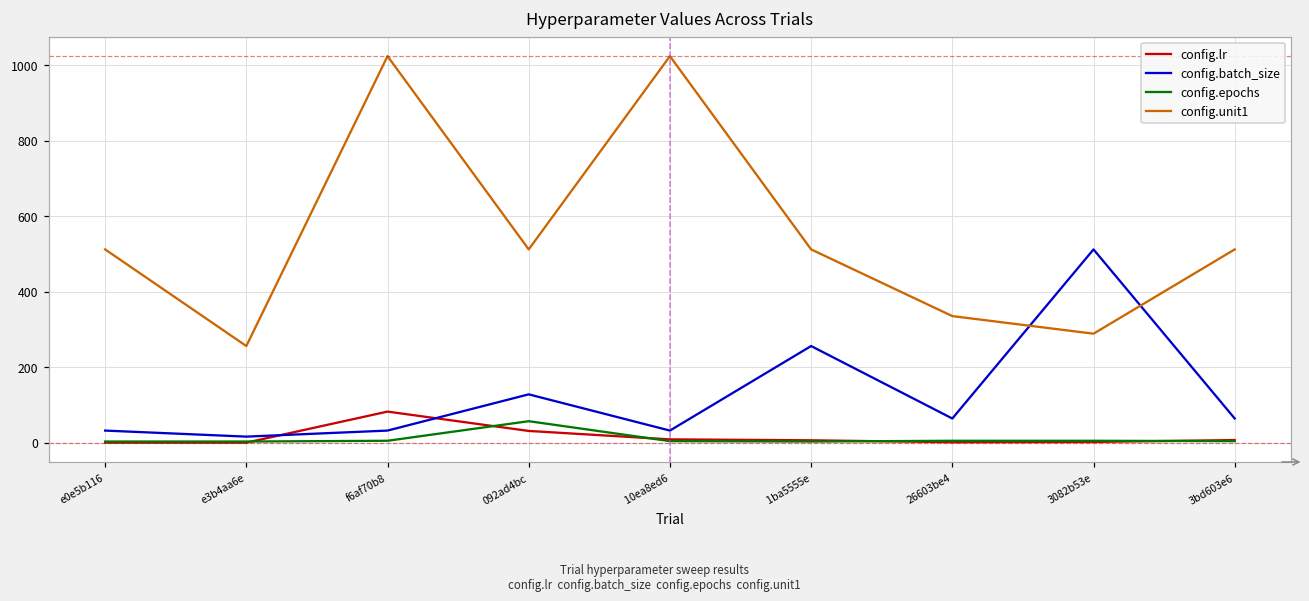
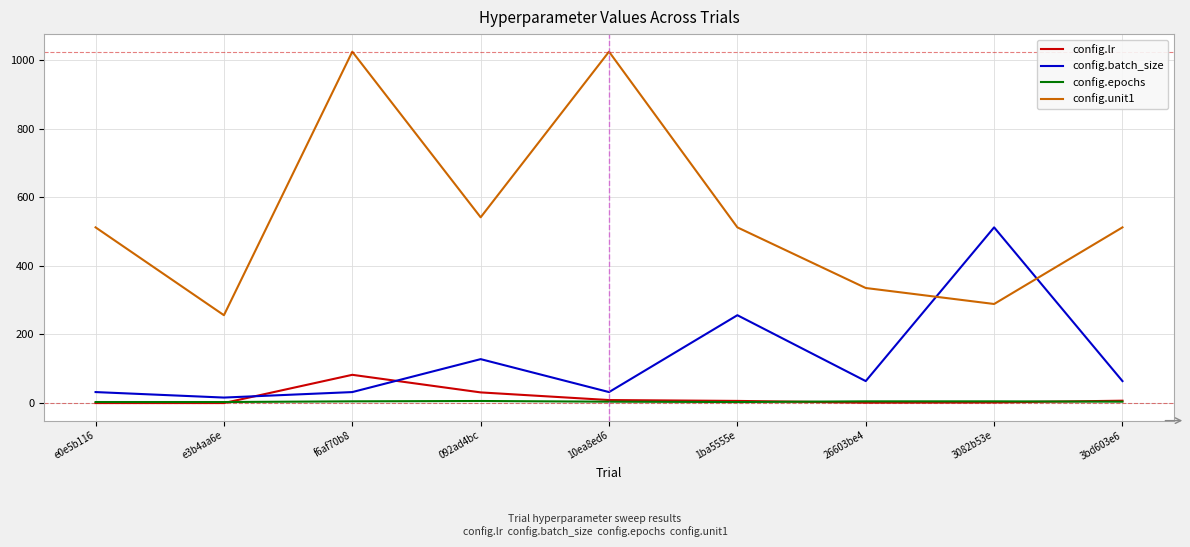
config.epochs, 092ad4bc: 60 -> 10
config.unit1, 092ad4bc: 510 -> 540
